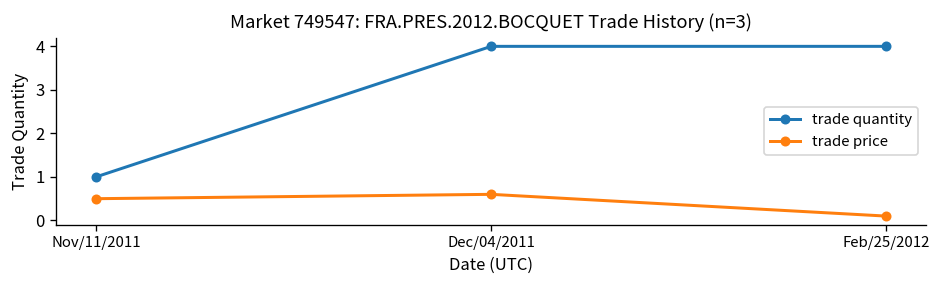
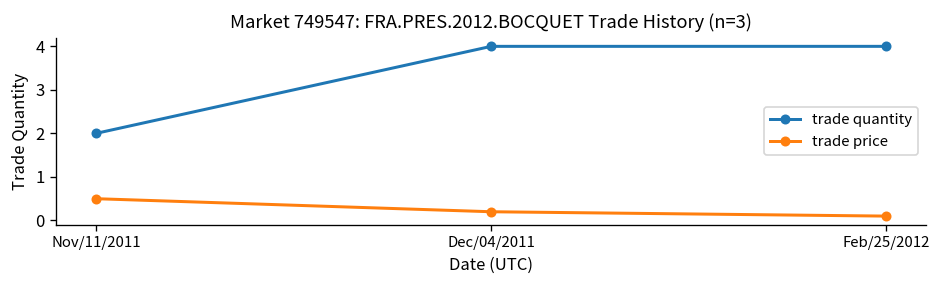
trade quantity, Nov/11/2011: 1 -> 2
trade price, Dec/04/2011: 0.6 -> 0.2
